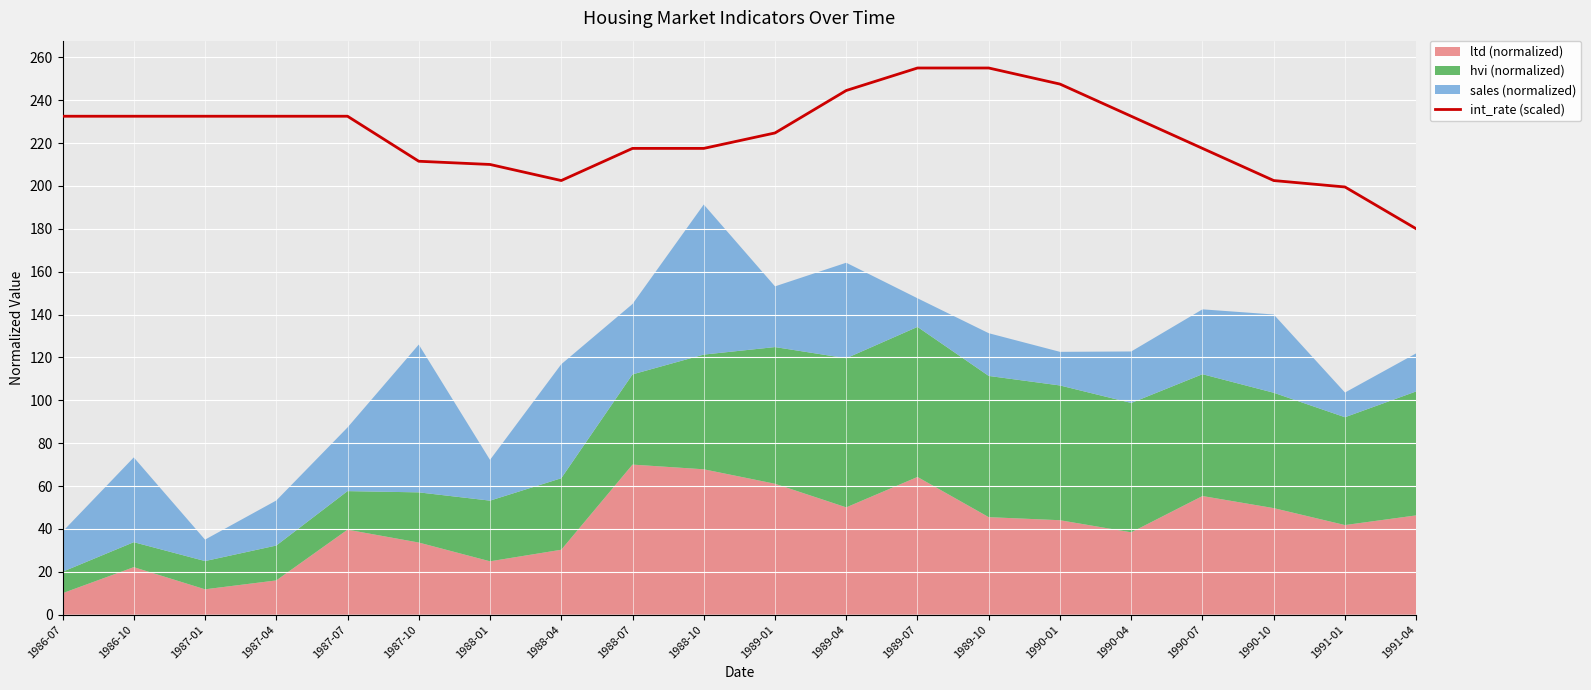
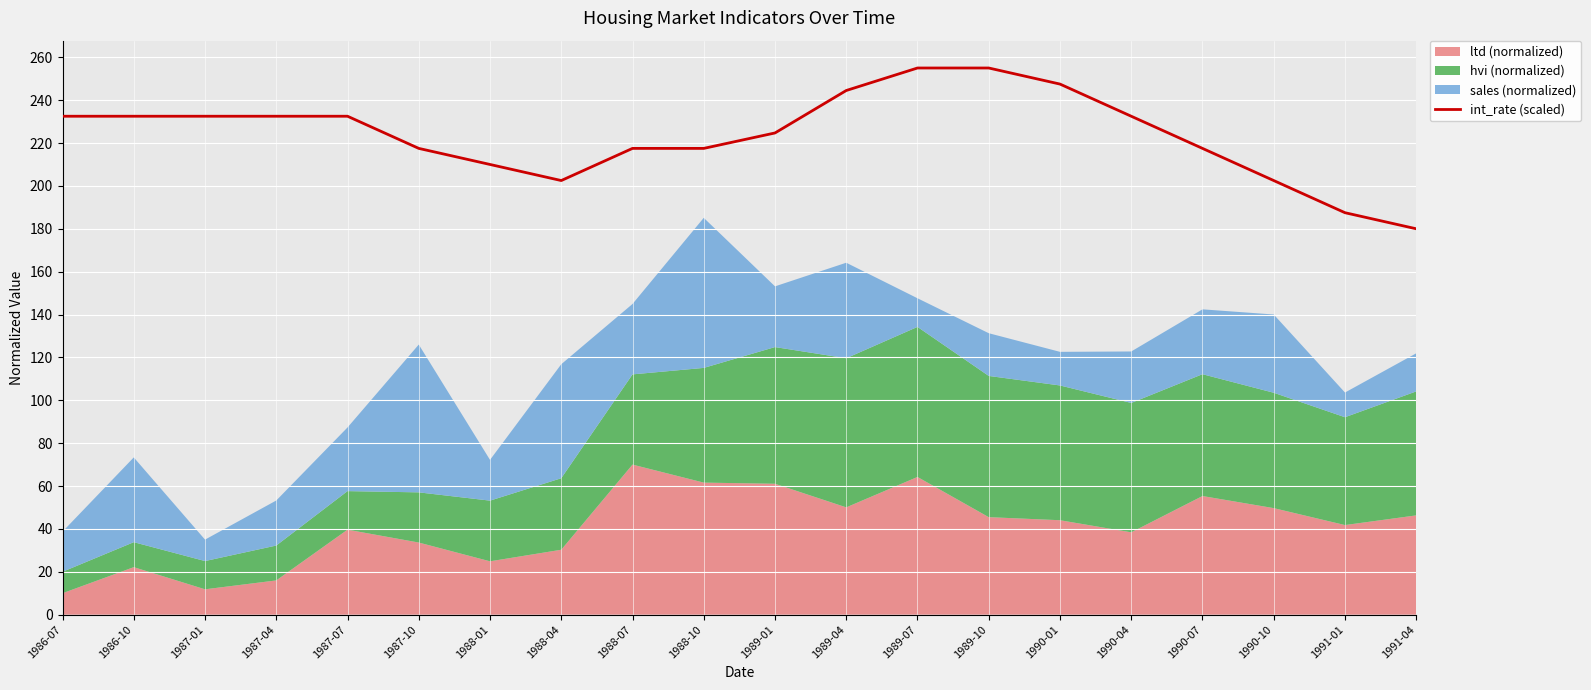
int_rate (scaled), 1987-10: 212 -> 218
ltd (normalized), 1988-10: 68 -> 62
int_rate (scaled), 1991-01: 200 -> 188
